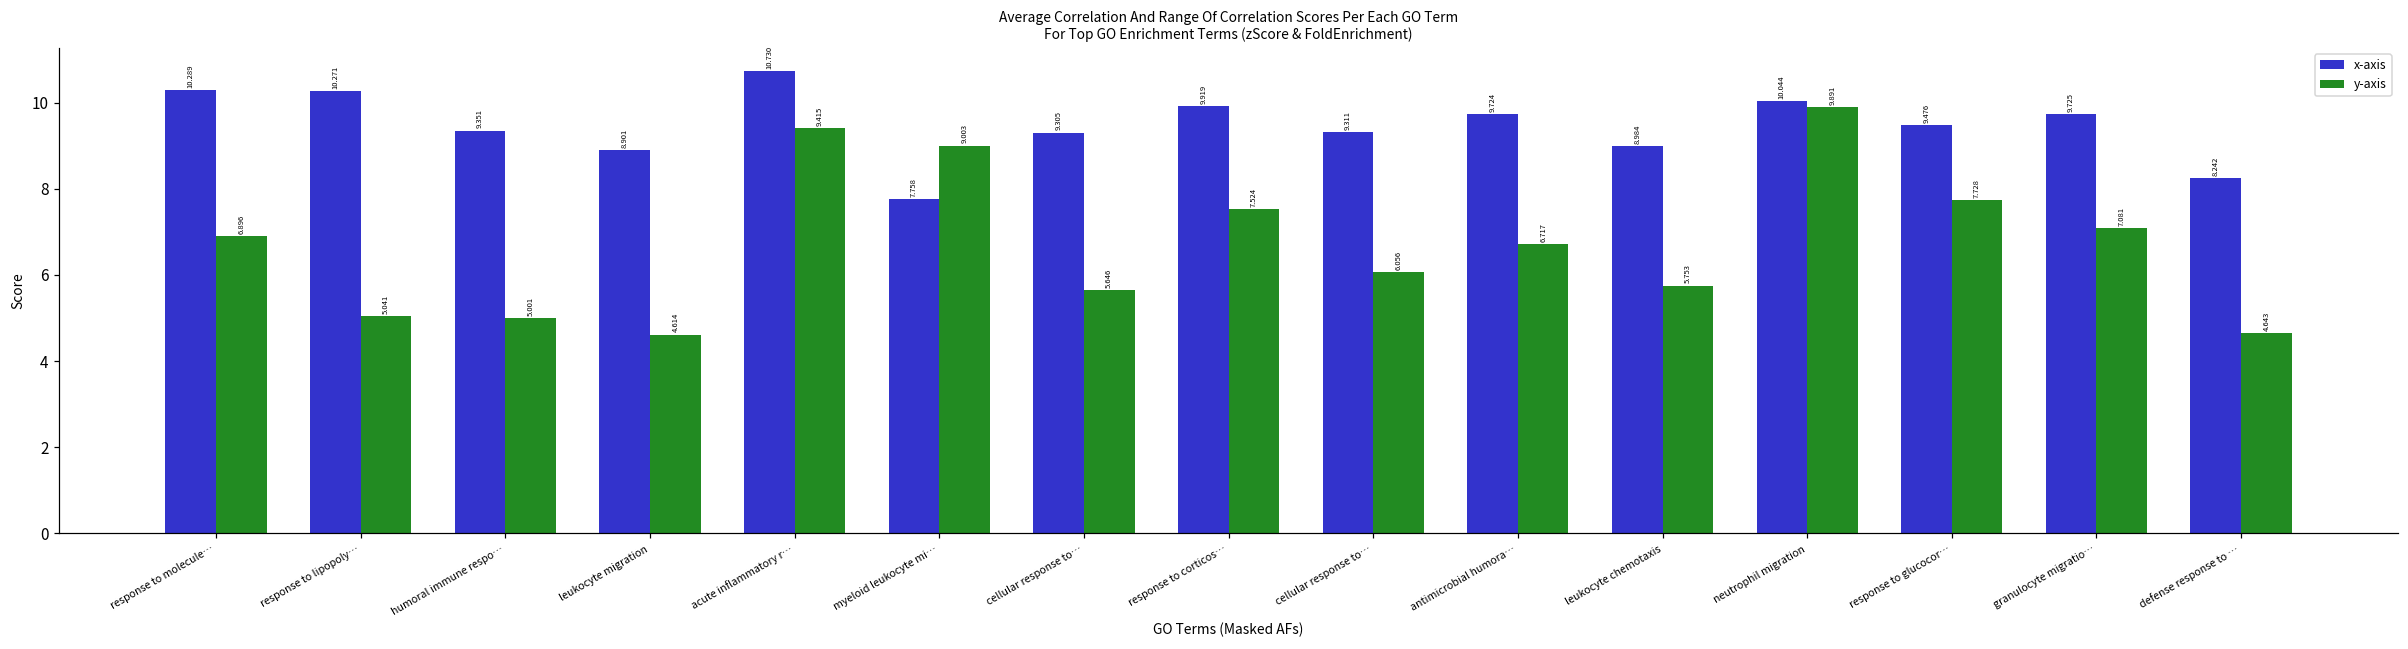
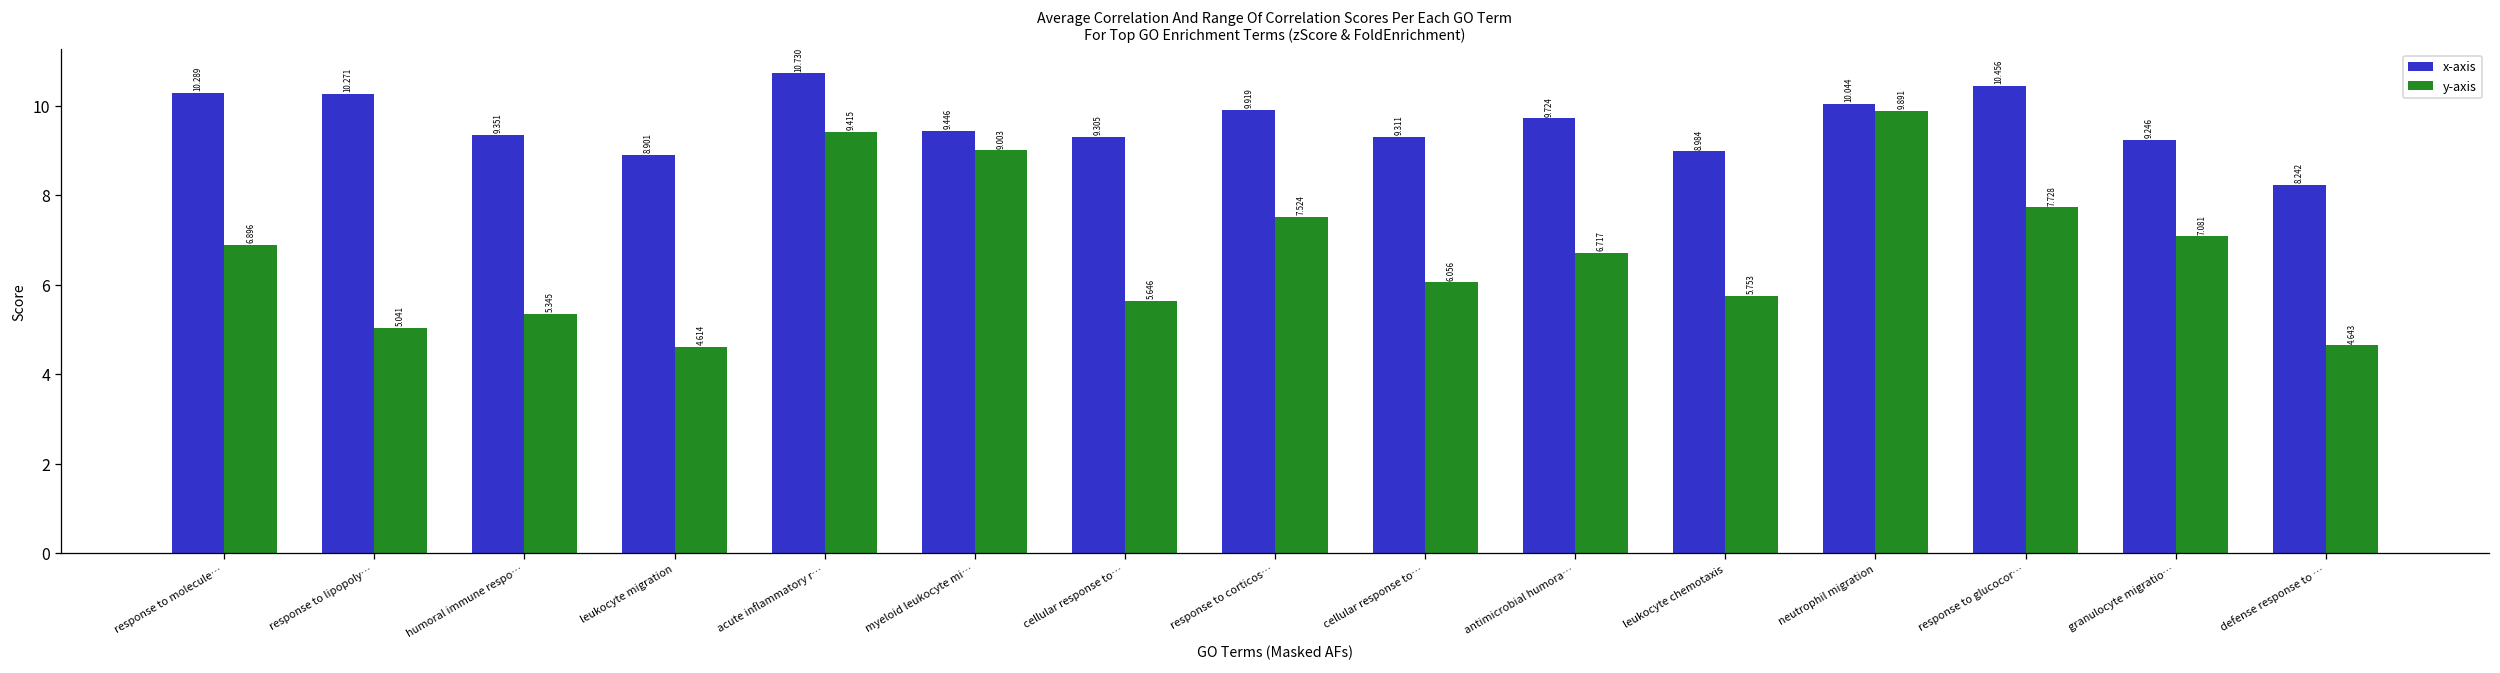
y-axis, humoral immune respo…: 5.001 -> 5.345
x-axis, myeloid leukocyte mi…: 7.758 -> 9.446
x-axis, response to glucocor…: 9.476 -> 10.456
x-axis, granulocyte migratio…: 9.725 -> 9.246
